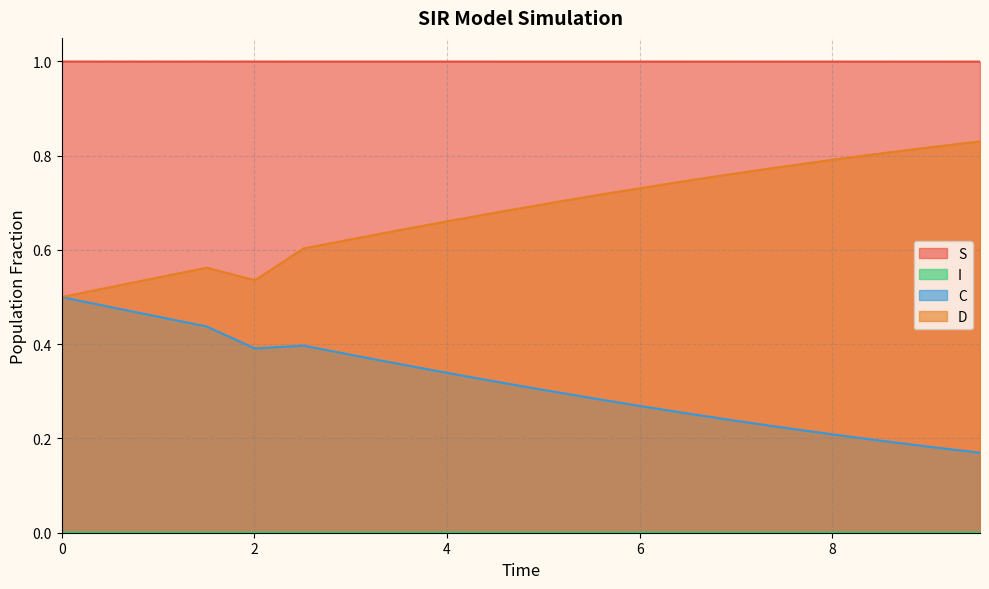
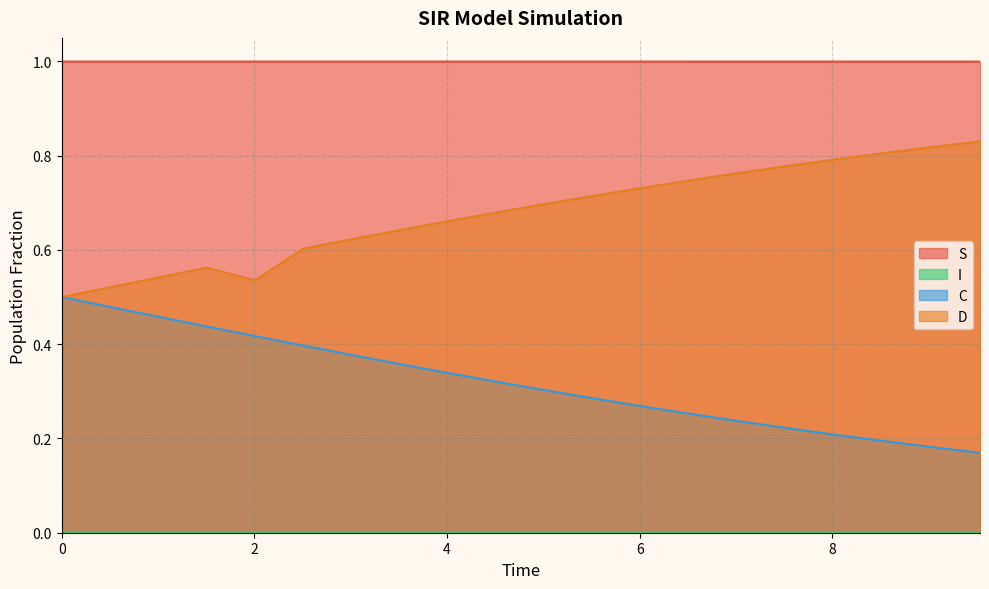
C, 2: 0.39 -> 0.42
